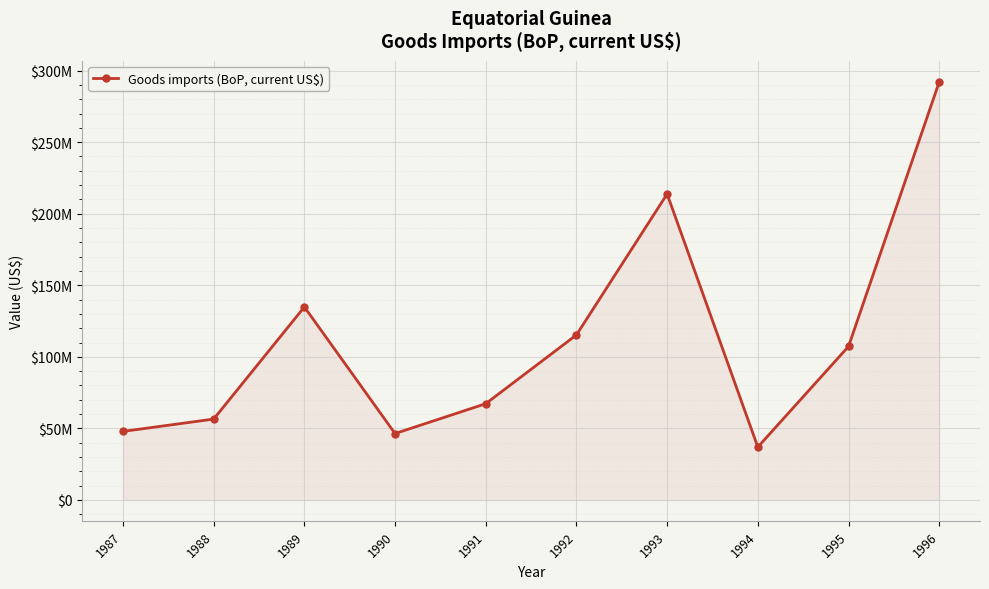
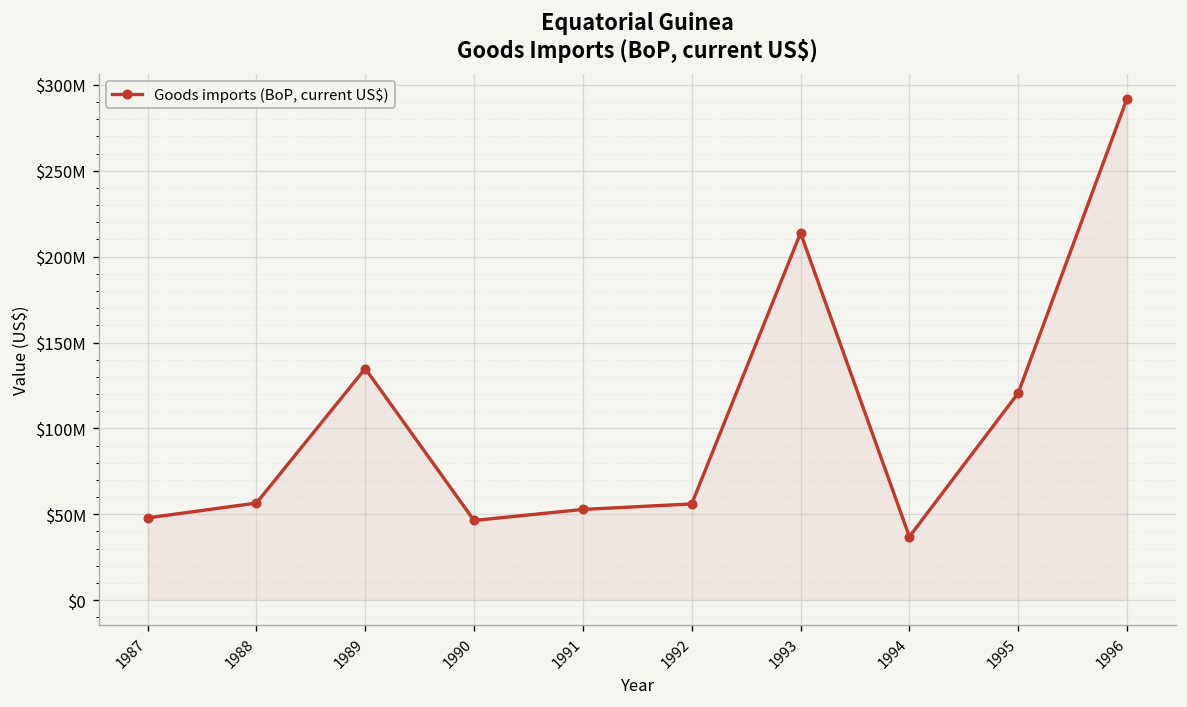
1991: $67000000 -> $53000000
1992: $115000000 -> $56000000
1995: $107000000 -> $121000000
